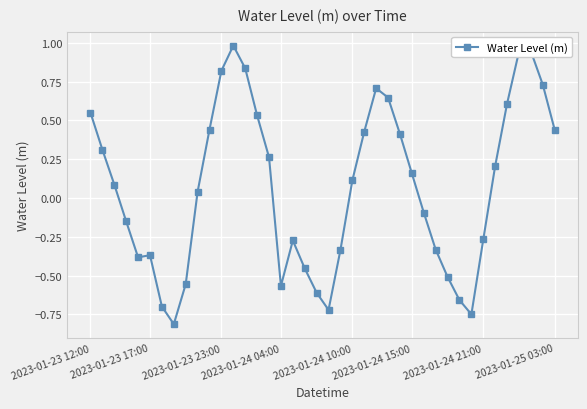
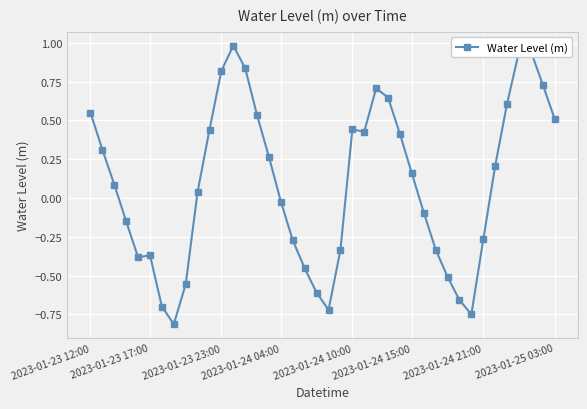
2023-01-24 04:00: -0.57 -> -0.02
2023-01-24 10:00: 0.11 -> 0.44
2023-01-25 03:00: 0.44 -> 0.51
